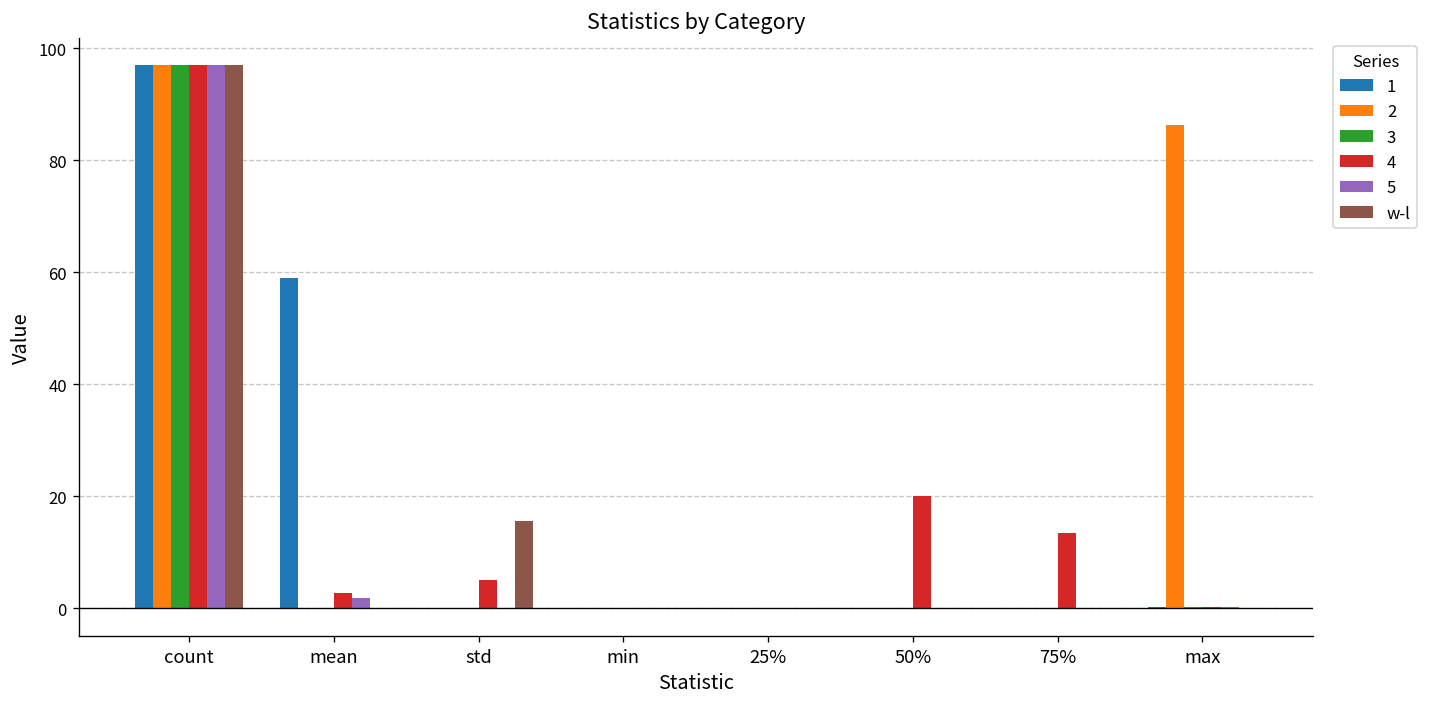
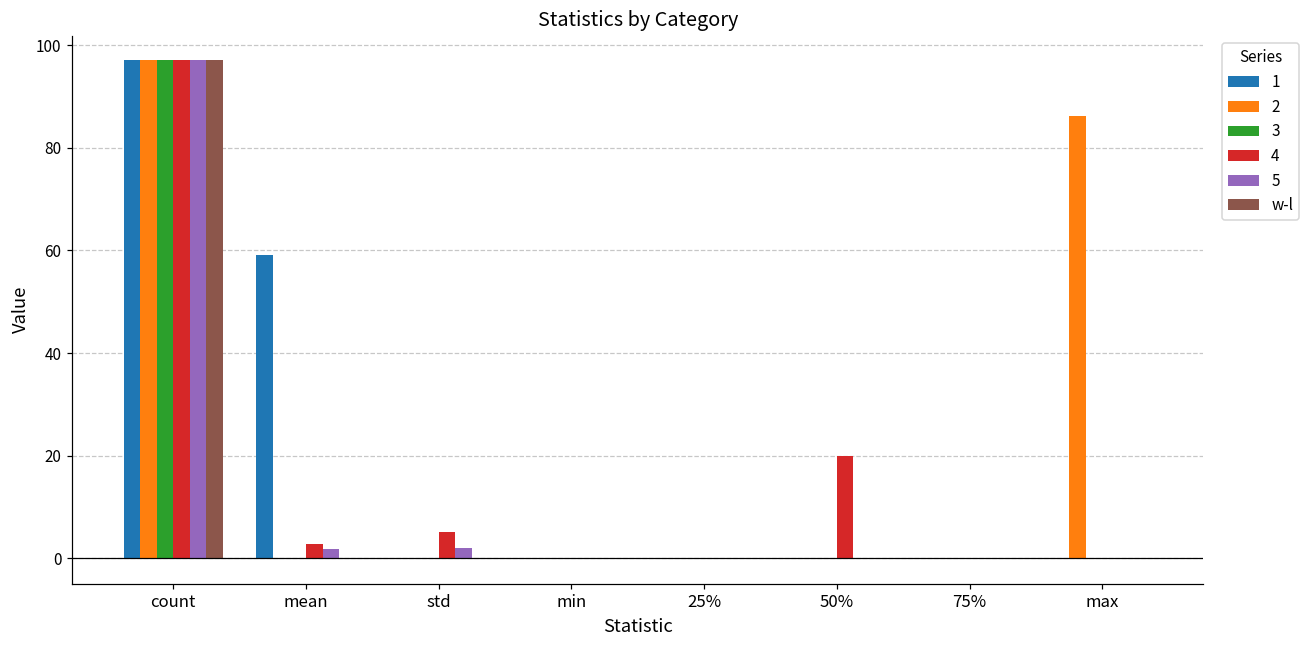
5, std: 0 -> 2
w-l, std: 15 -> 0
4, 75%: 13 -> 0
